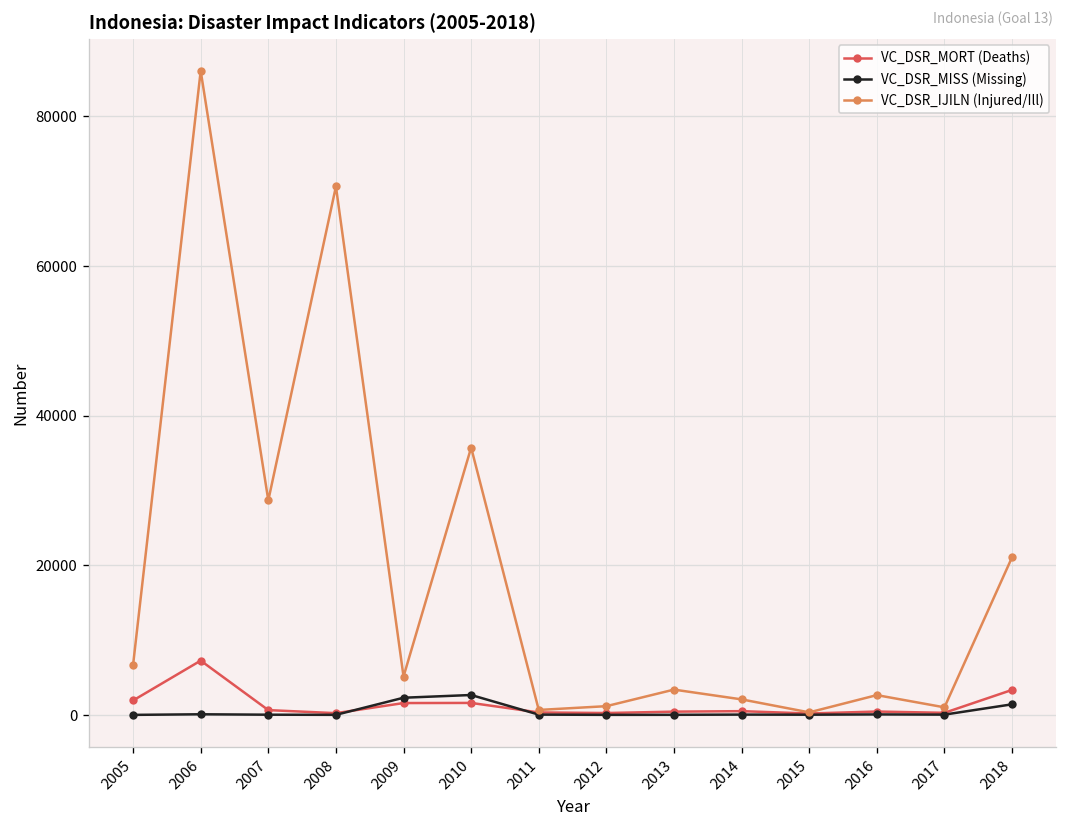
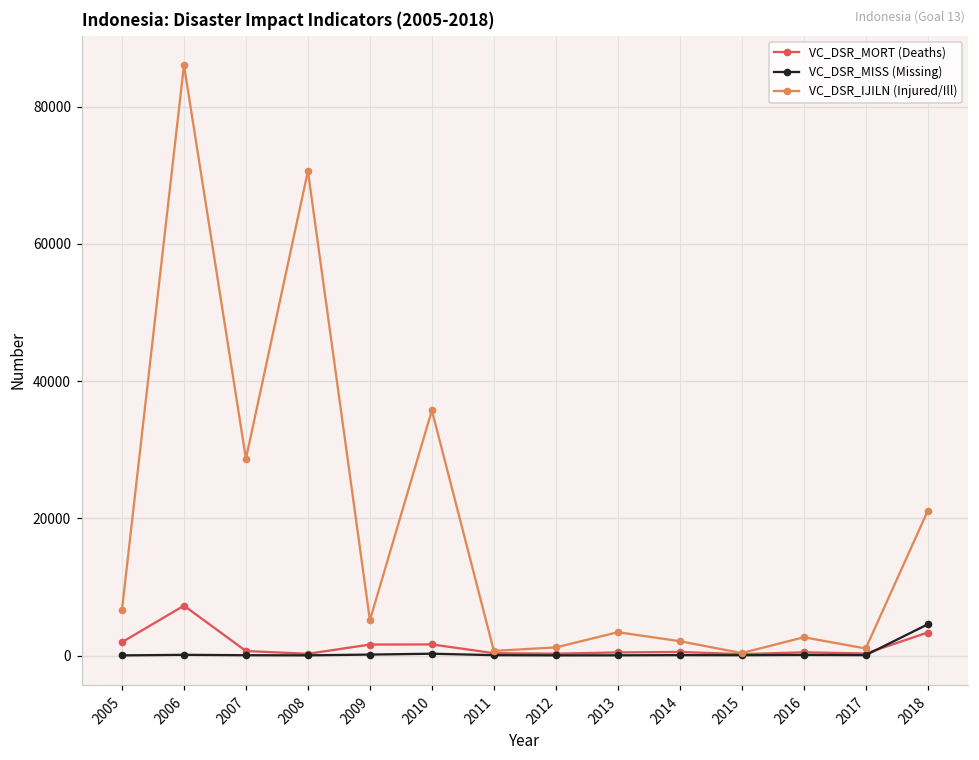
VC_DSR_MISS (Missing), 2009: 2000 -> 0
VC_DSR_MISS (Missing), 2010: 3000 -> 0
VC_DSR_MISS (Missing), 2018: 1000 -> 5000
